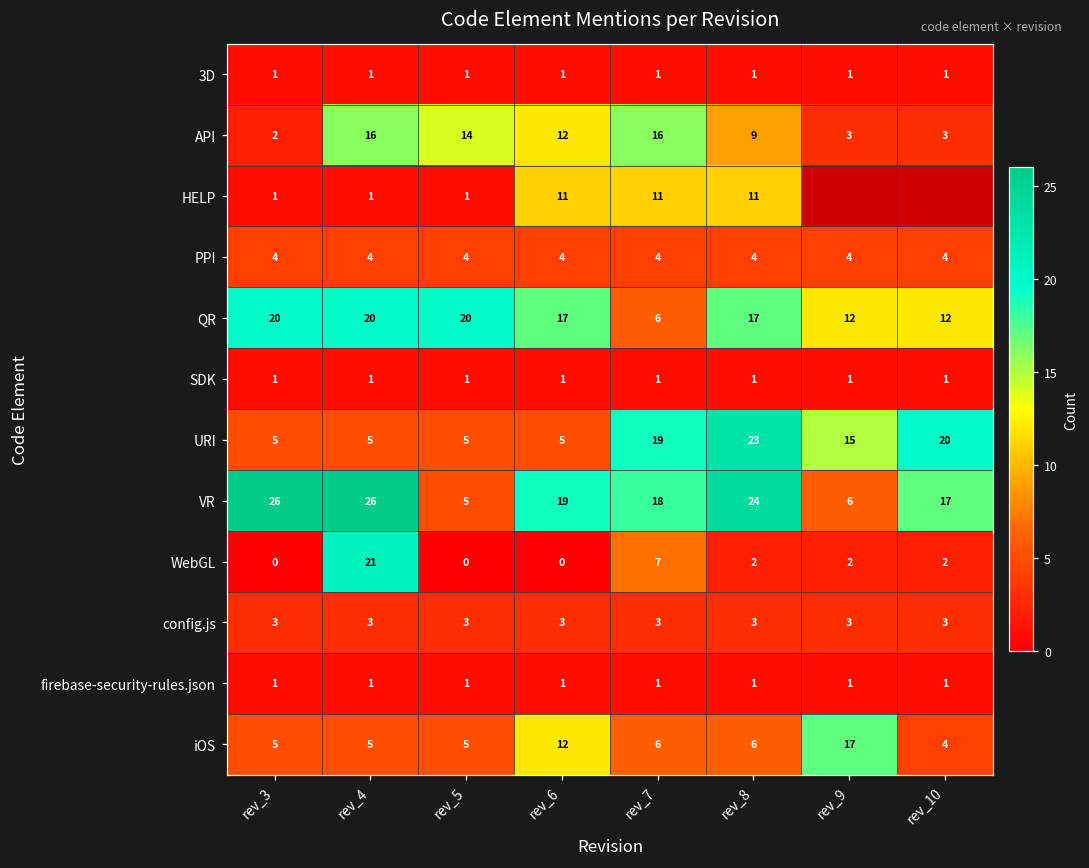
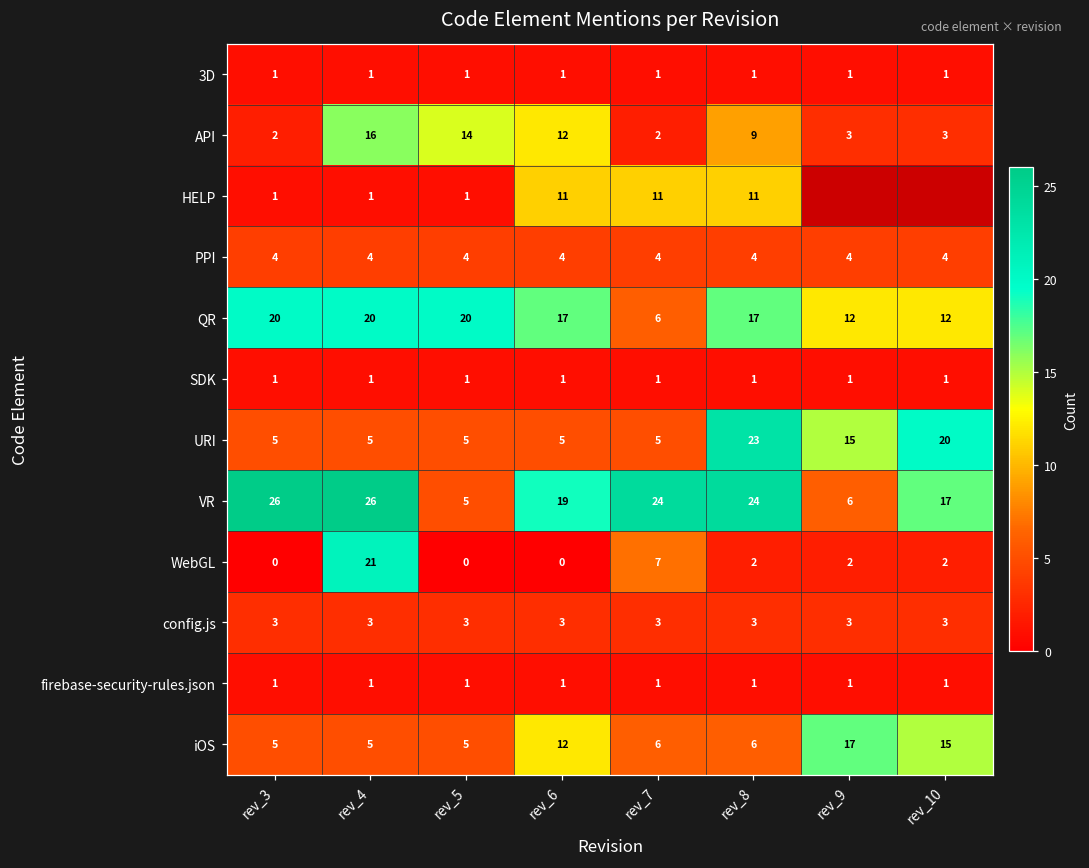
API, rev_7: 16 -> 2
URI, rev_7: 19 -> 5
VR, rev_7: 18 -> 24
iOS, rev_10: 4 -> 15
